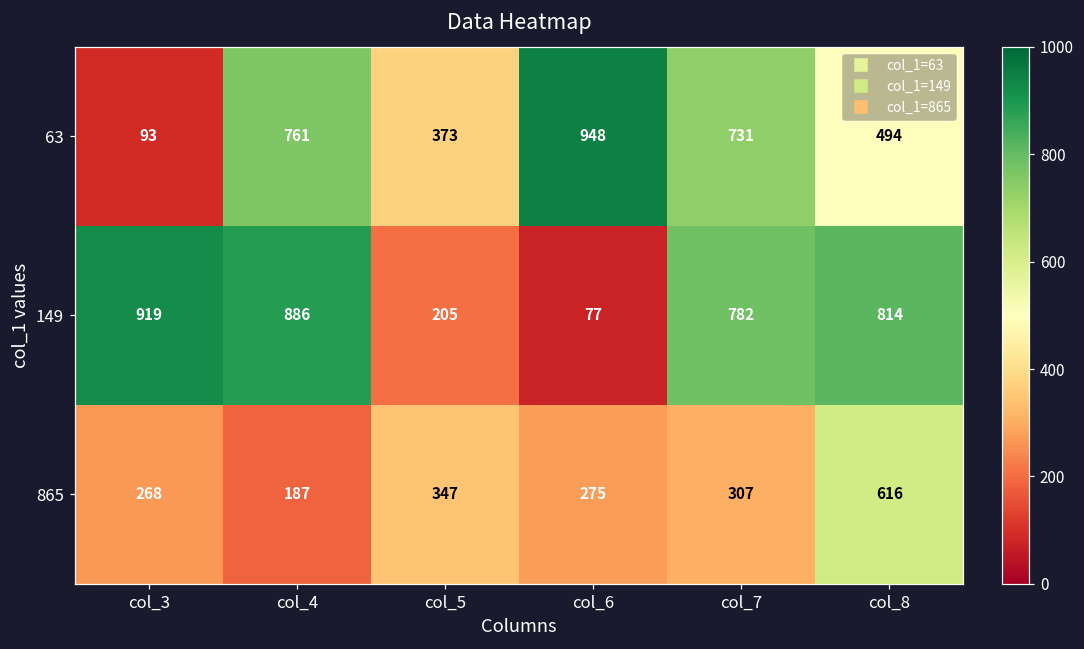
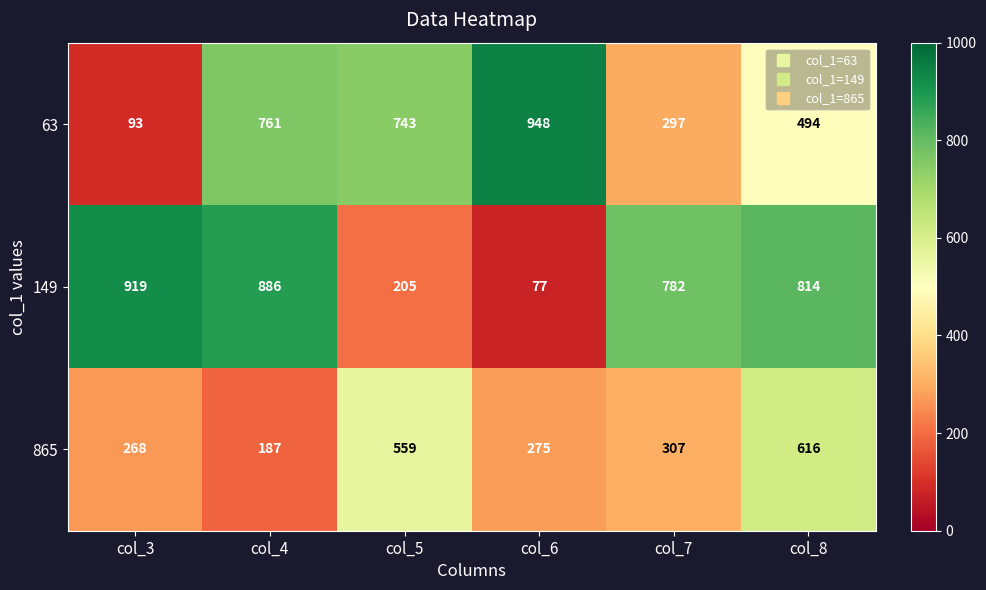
63, col_5: 373 -> 743
63, col_7: 731 -> 297
865, col_5: 347 -> 559
